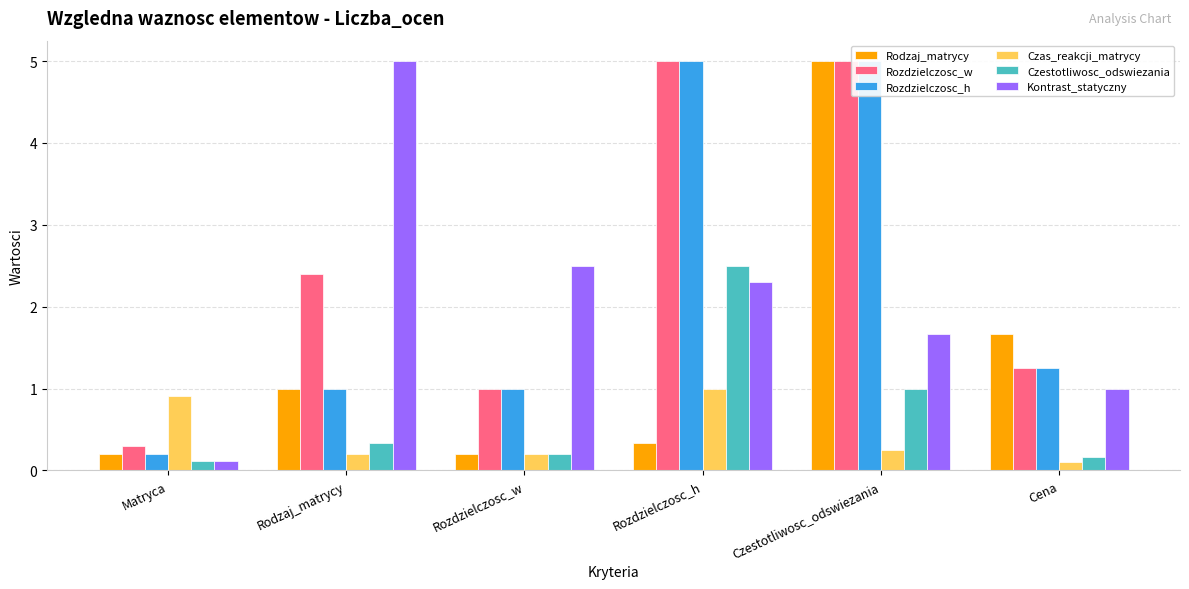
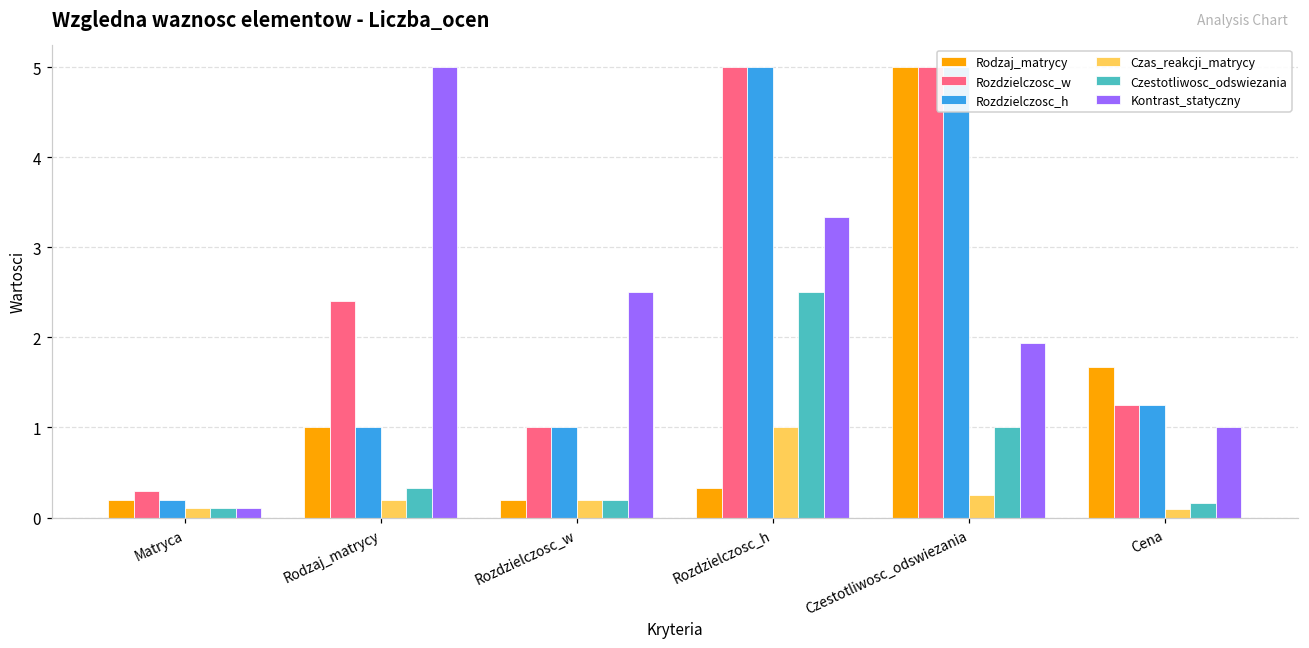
Czas_reakcji_matrycy, Matryca: 0.9 -> 0.1
Kontrast_statyczny, Rozdzielczosc_h: 2.3 -> 3.3
Kontrast_statyczny, Czestotliwosc_odswiezania: 1.7 -> 1.9
